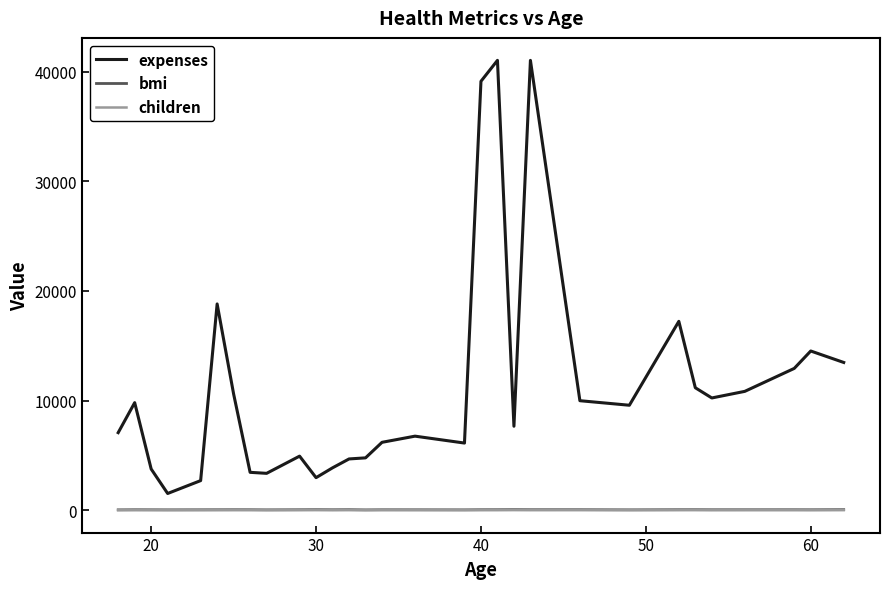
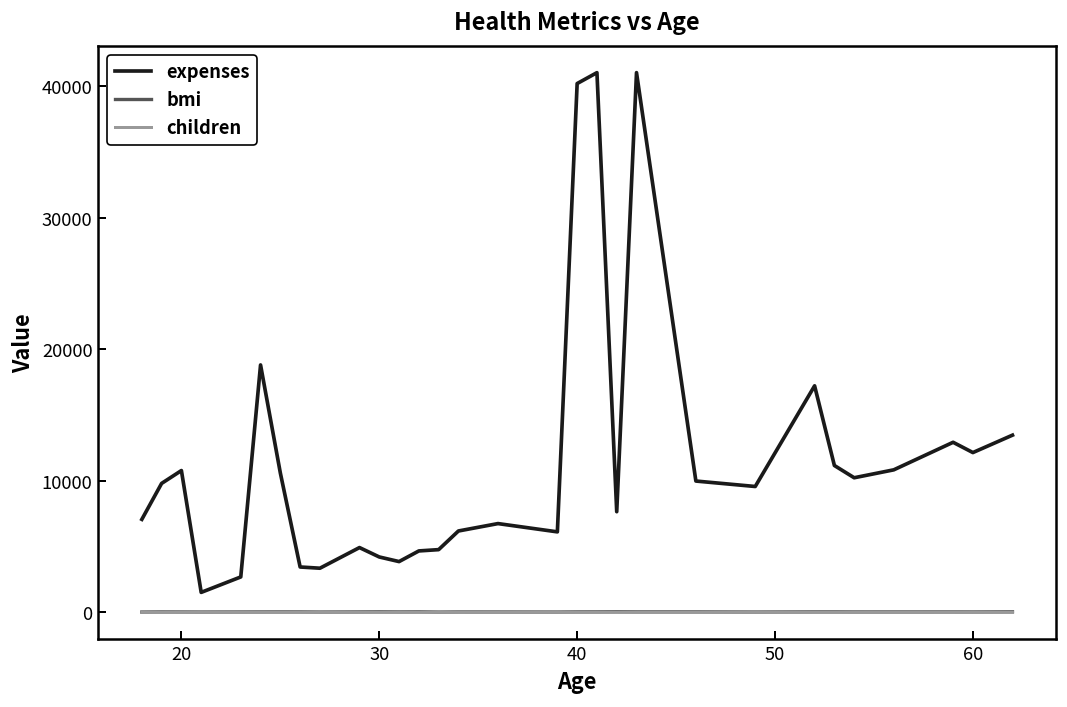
expenses, 20: 3700 -> 10800
expenses, 30: 3000 -> 4200
expenses, 40: 39100 -> 40200
expenses, 60: 14500 -> 12100
